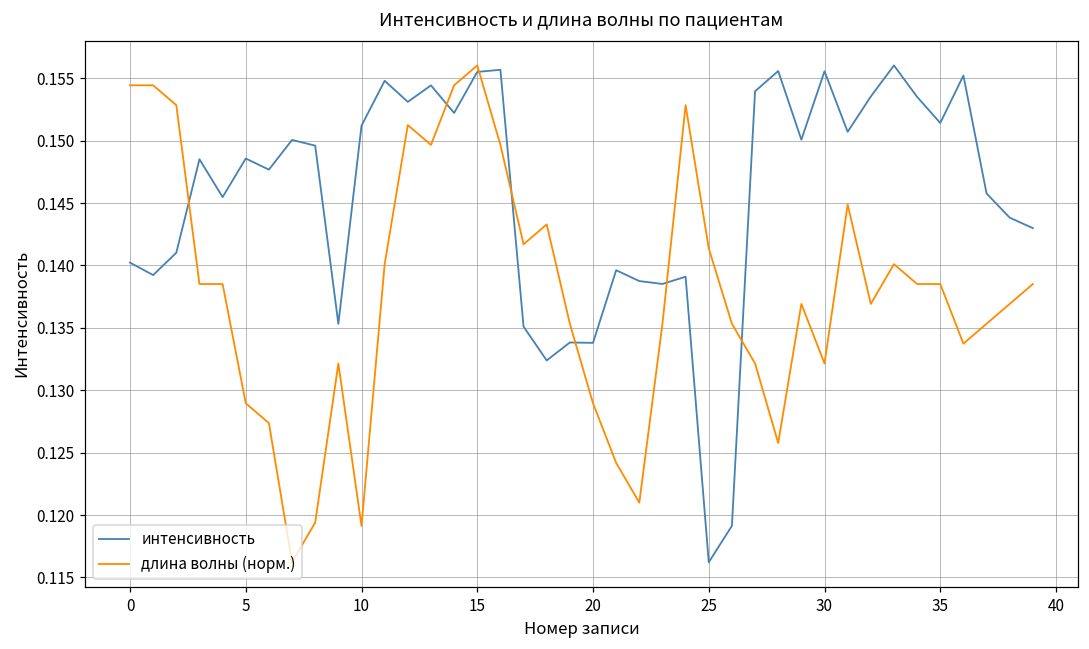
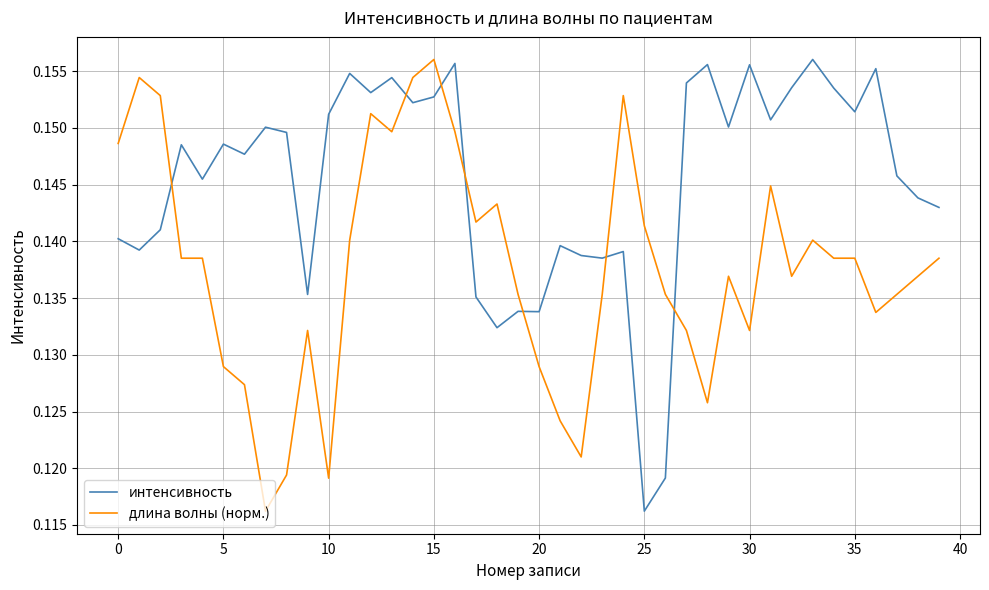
длина волны (норм.), 0: 0.1544 -> 0.1486
интенсивность, 15: 0.1555 -> 0.1527
